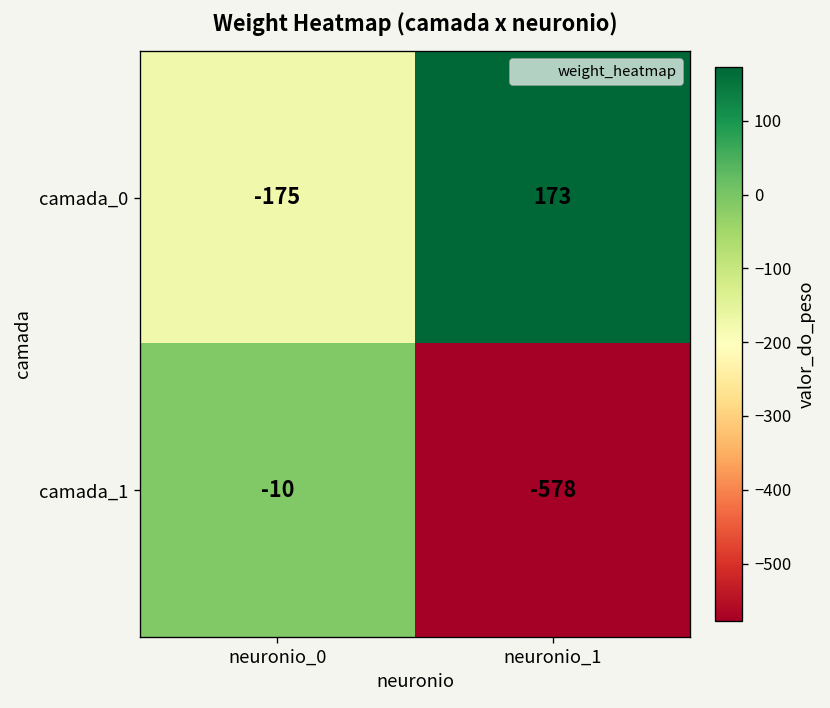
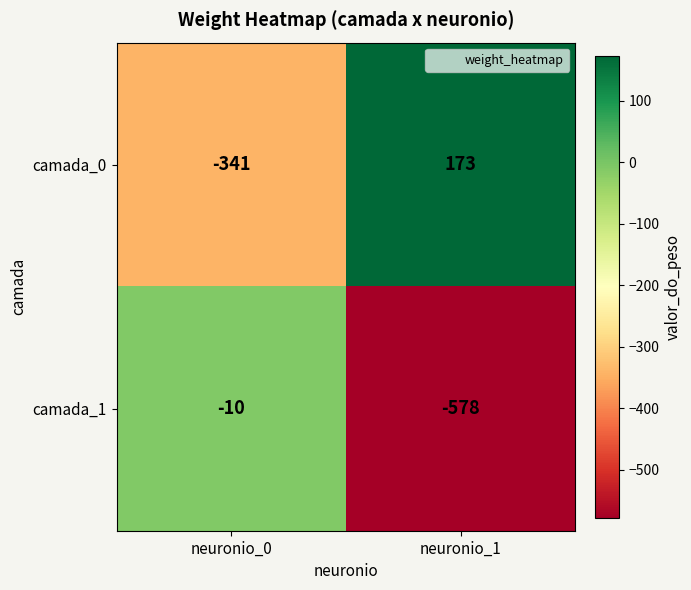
camada_0, neuronio_0: -175 -> -341
